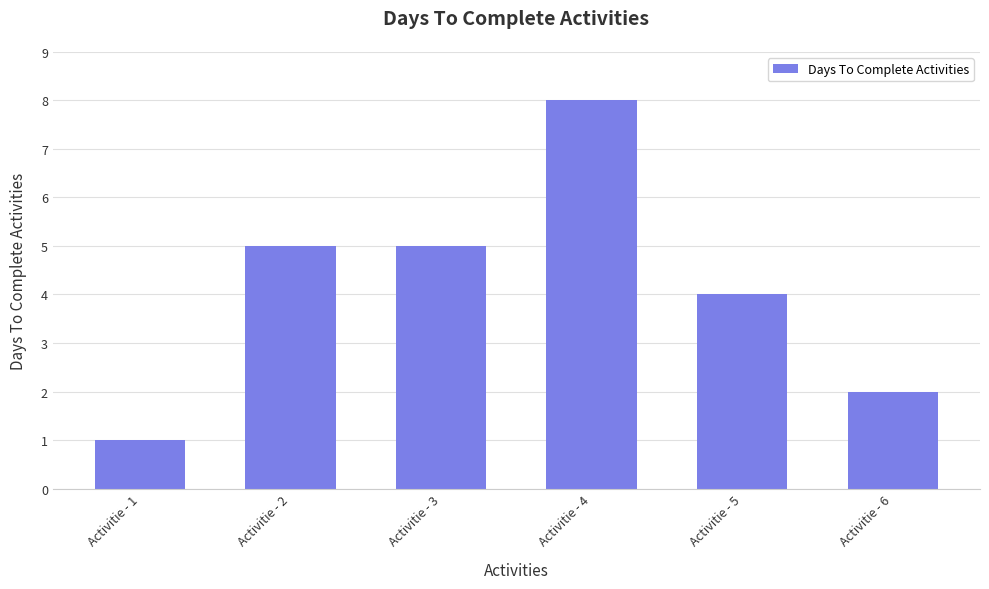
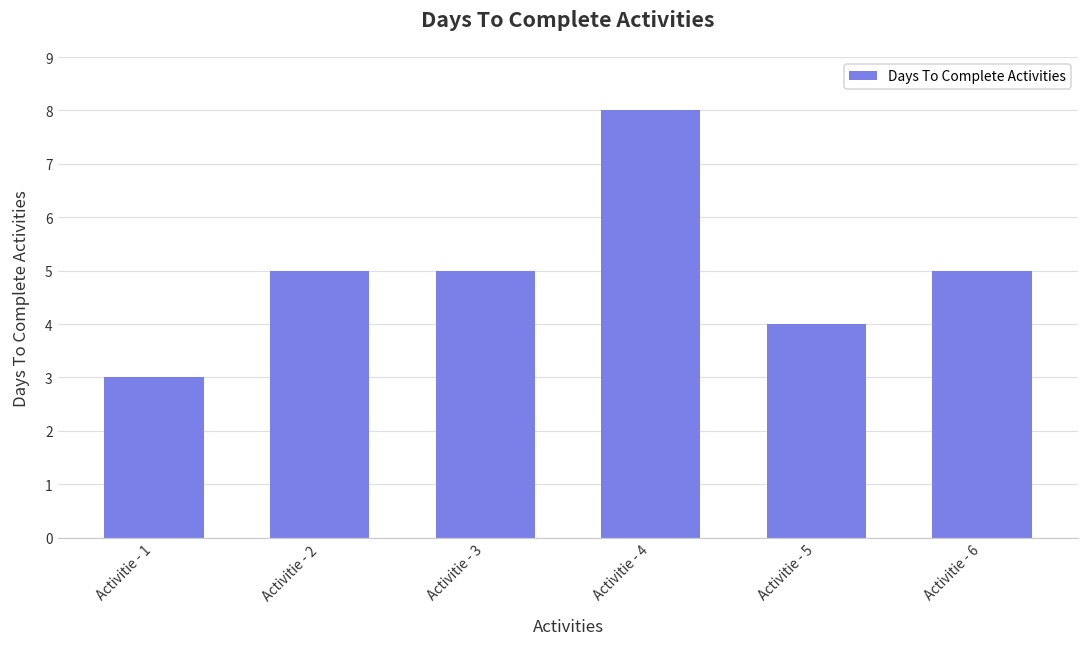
Activitie - 1: 1 -> 3
Activitie - 6: 2 -> 5
